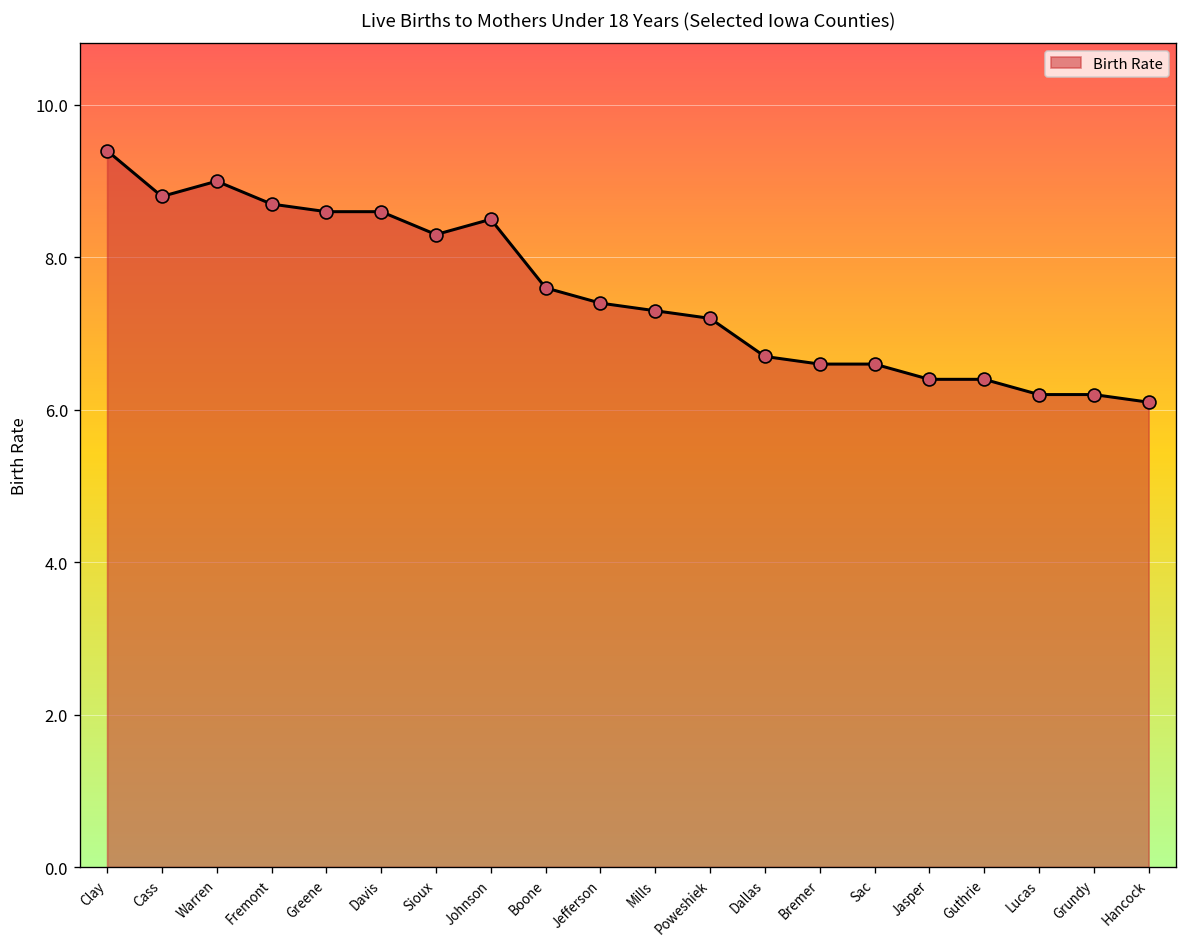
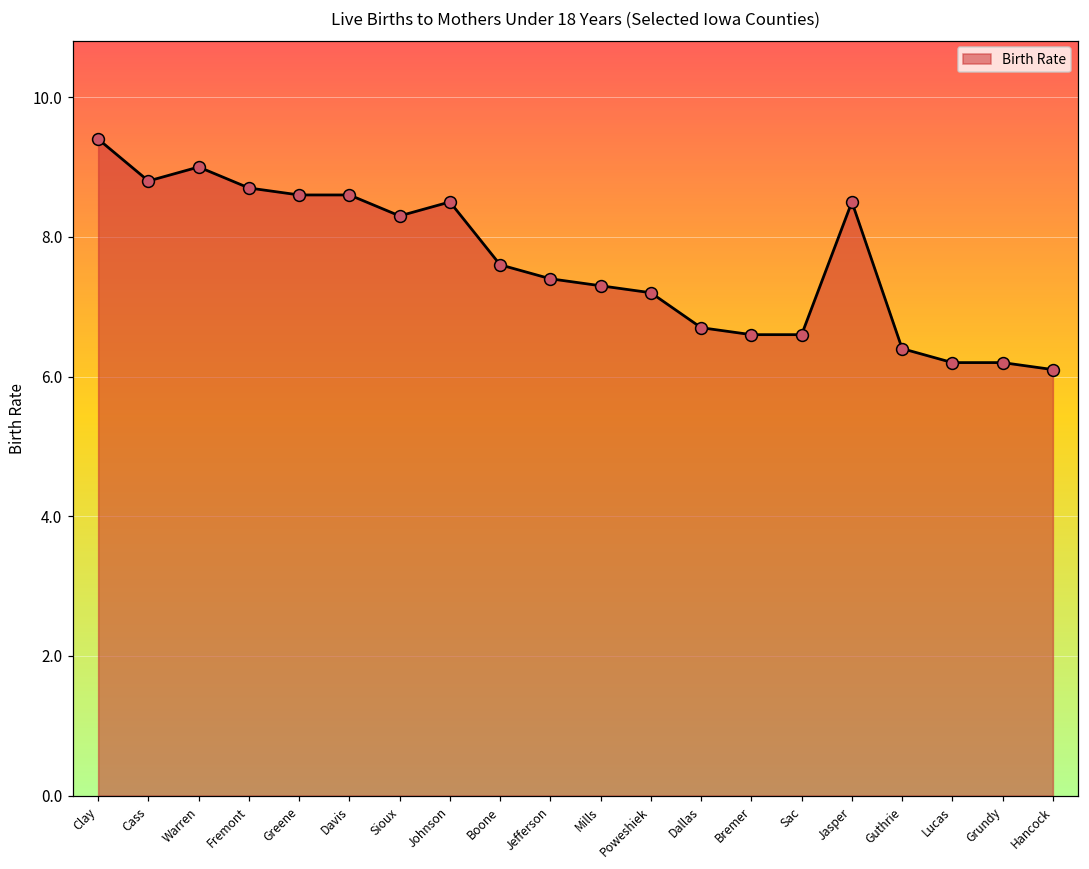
Jasper: 6.4 -> 8.5
